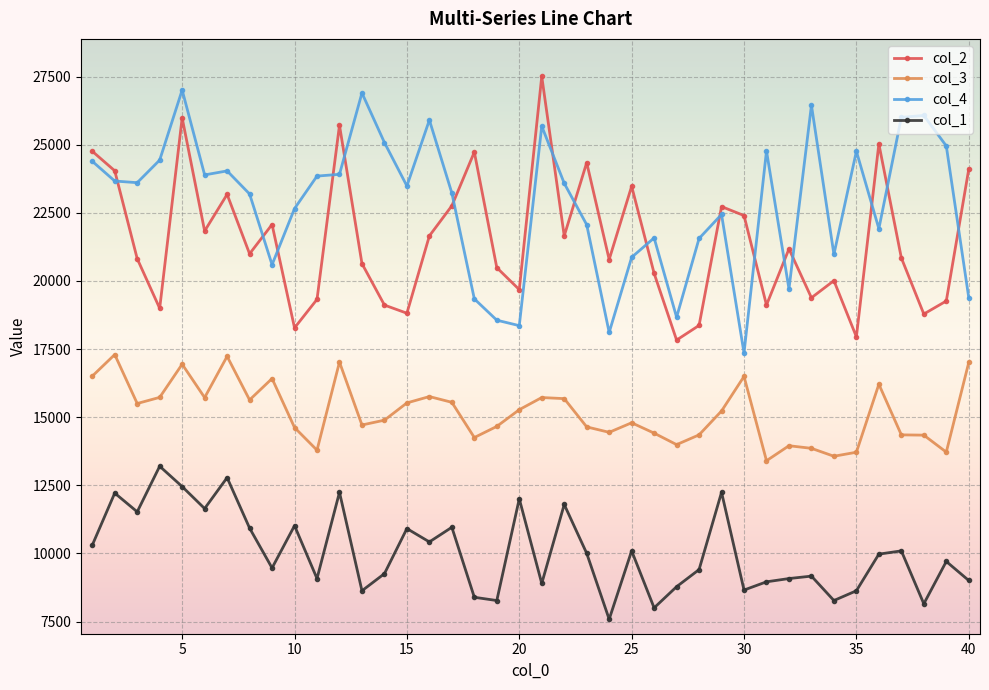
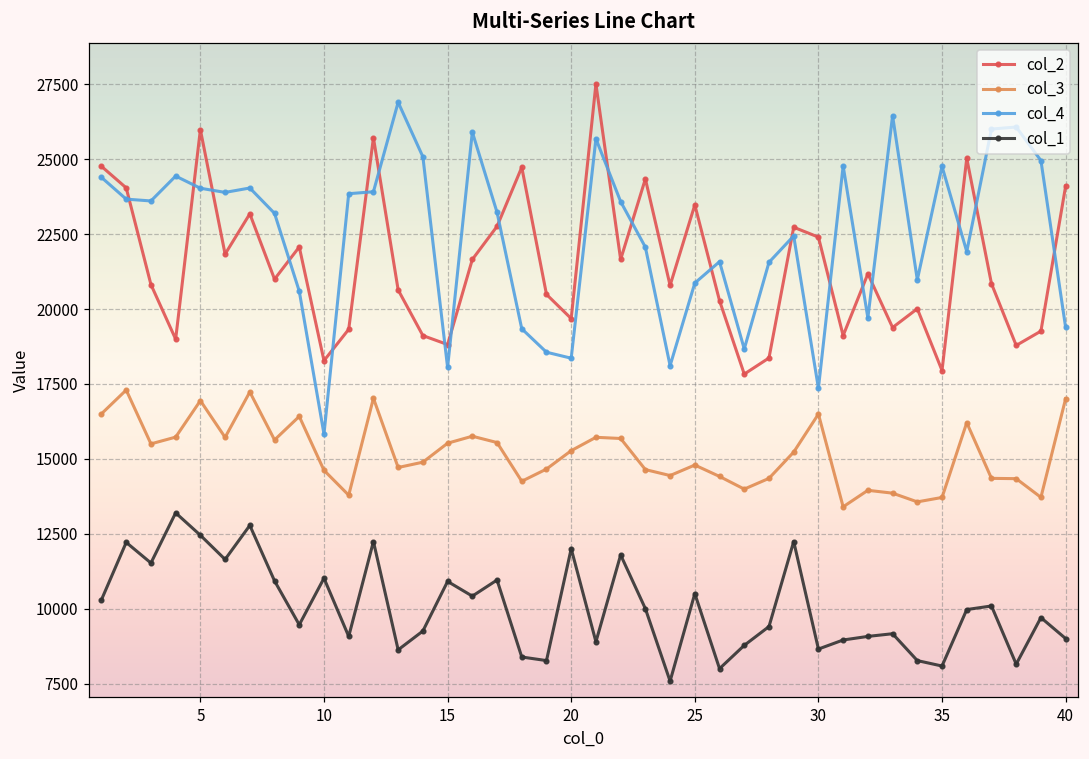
col_4, 5: 27000 -> 24000
col_4, 10: 22700 -> 15800
col_4, 15: 23500 -> 18100
col_1, 25: 10100 -> 10500
col_1, 35: 8600 -> 8100
